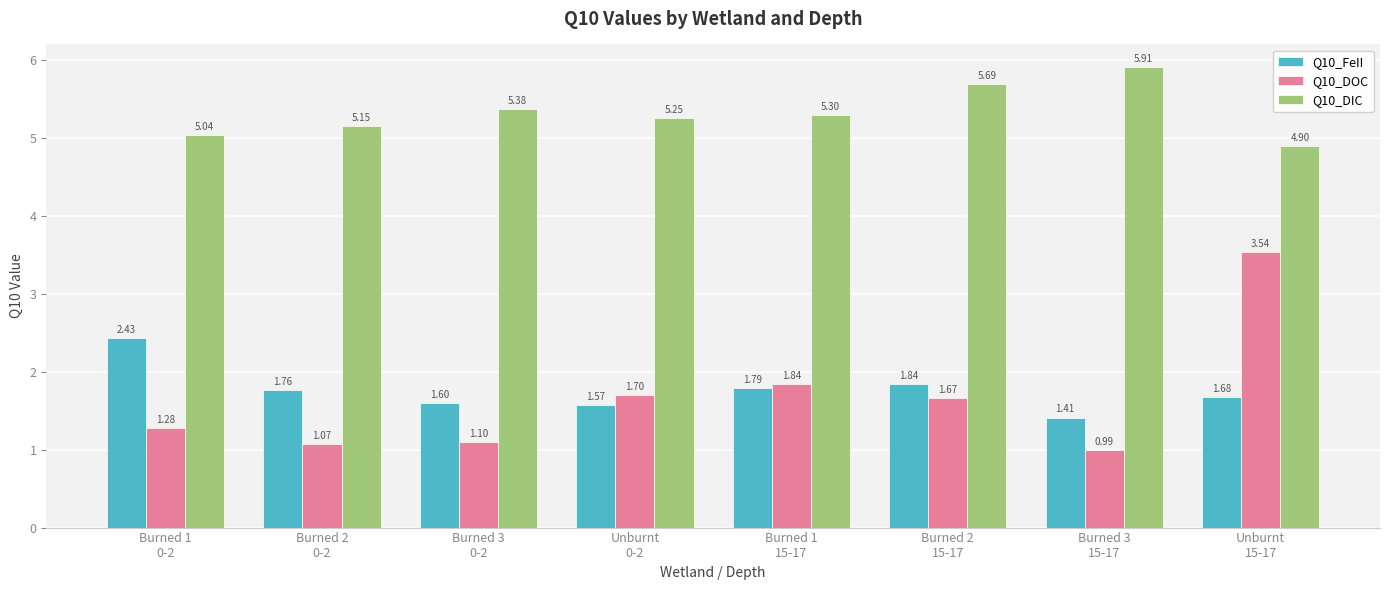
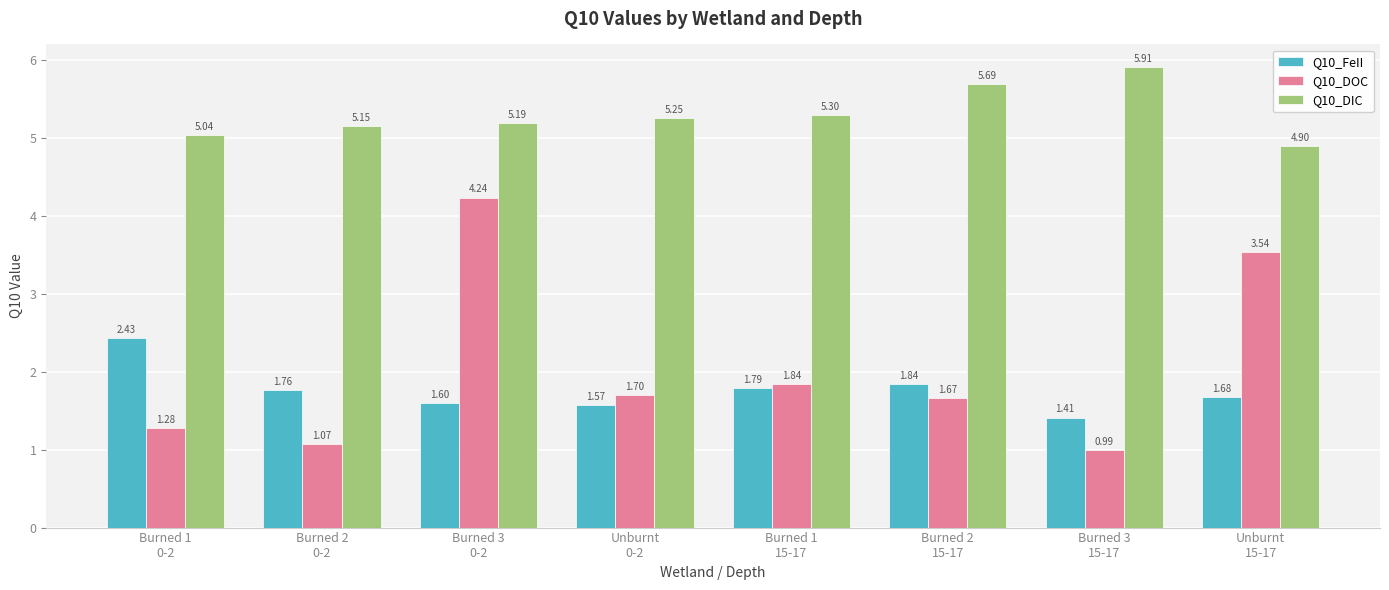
Q10_DOC, Burned 3 0-2: 1.10 -> 4.24
Q10_DIC, Burned 3 0-2: 5.38 -> 5.19
